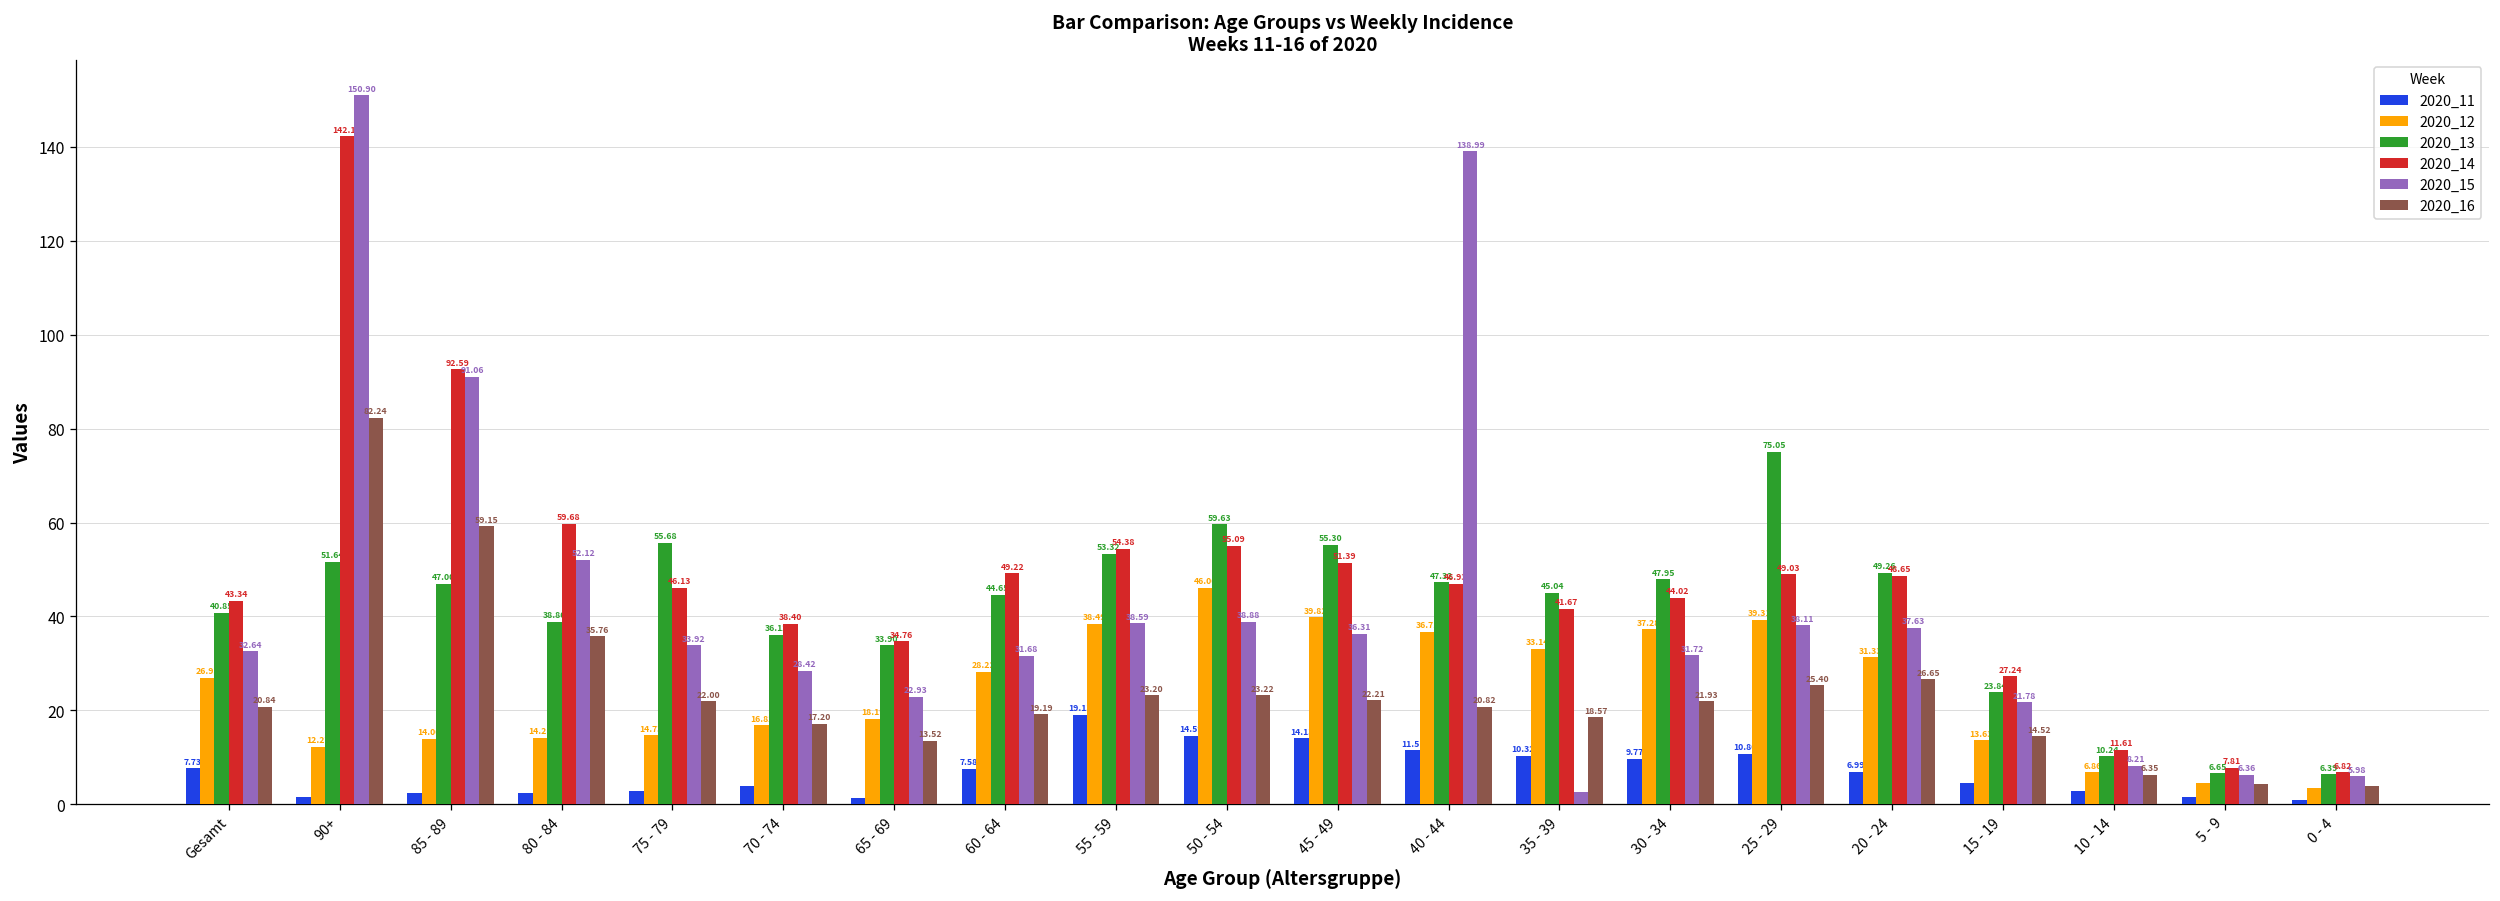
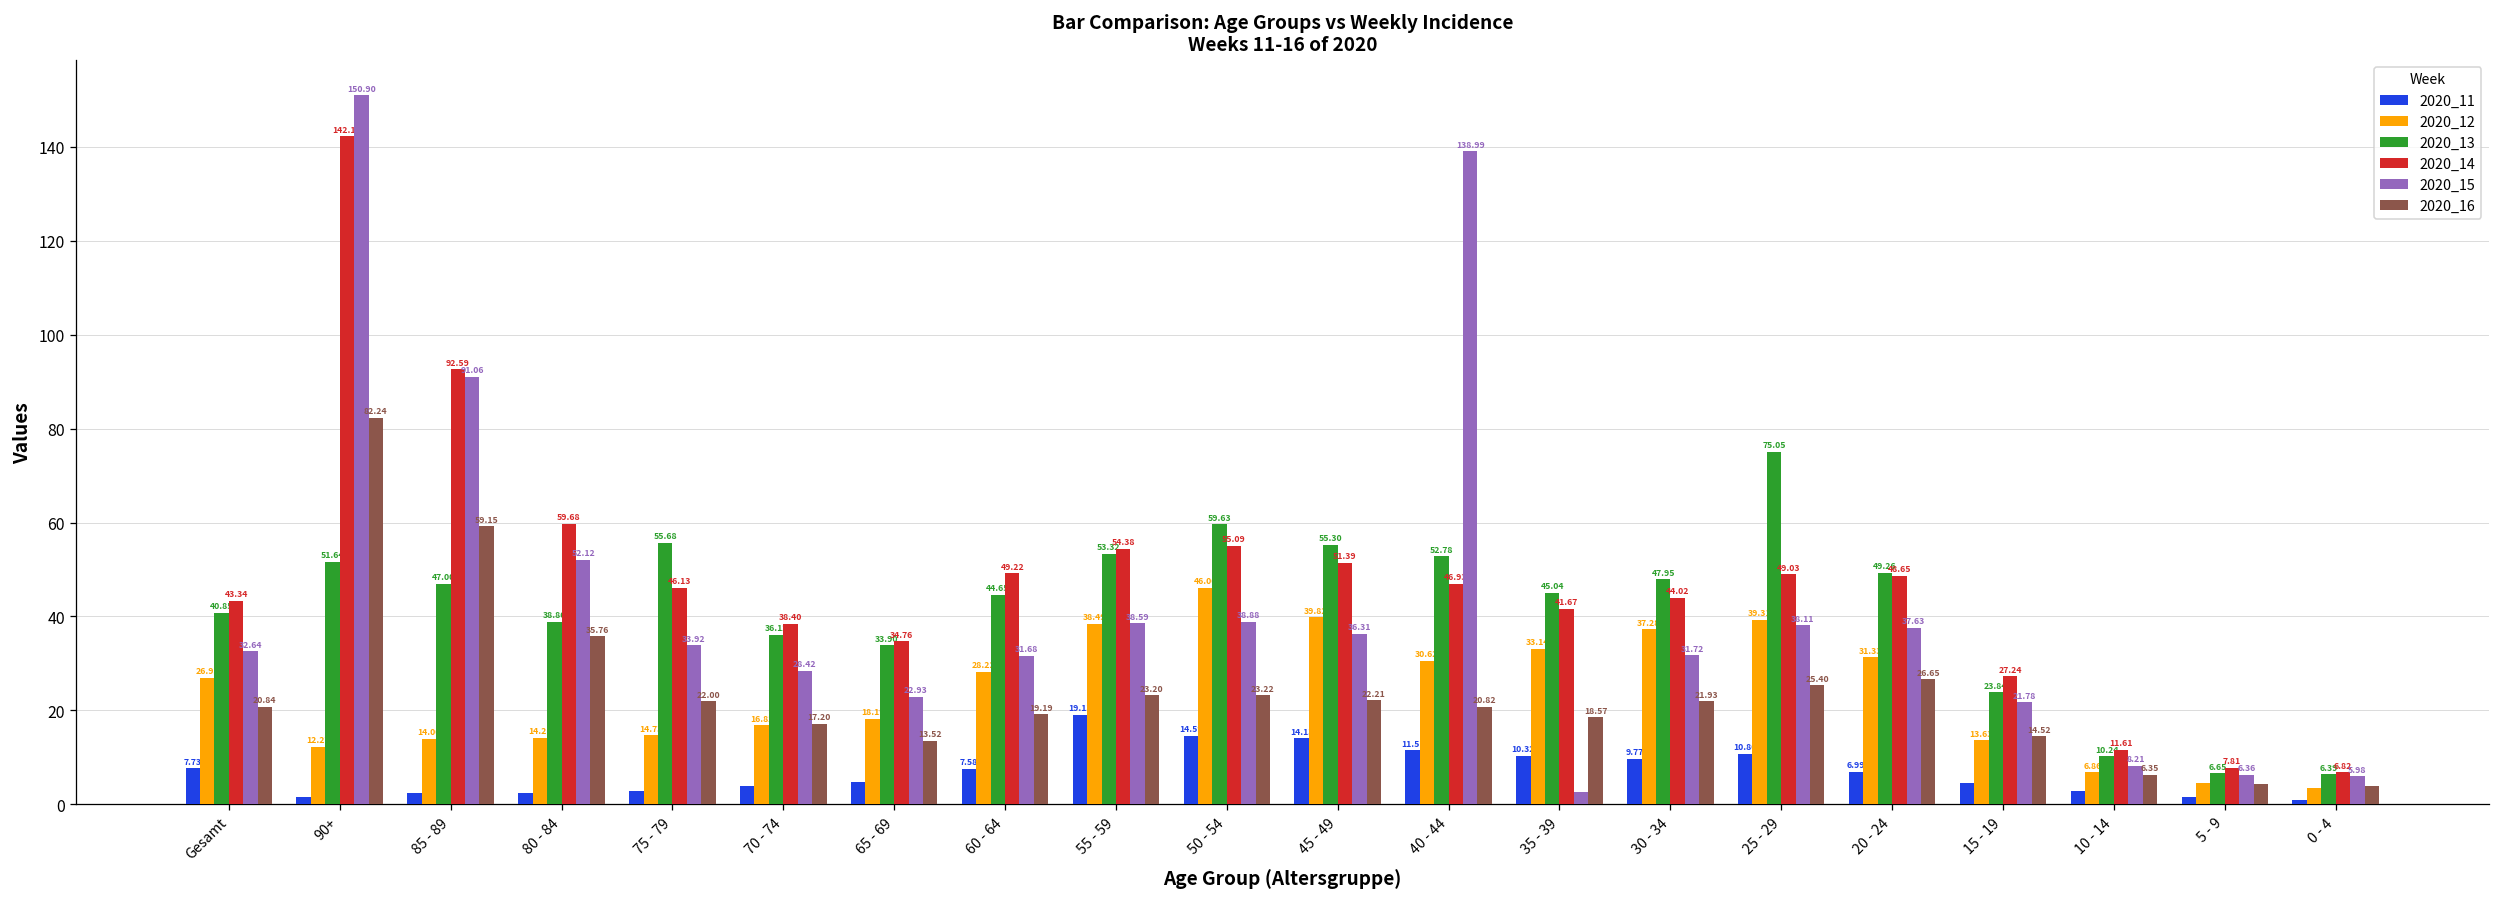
2020_11, 65 - 69: 1 -> 5
2020_12, 40 - 44: 36.71 -> 30.62
2020_13, 40 - 44: 47.32 -> 52.78
